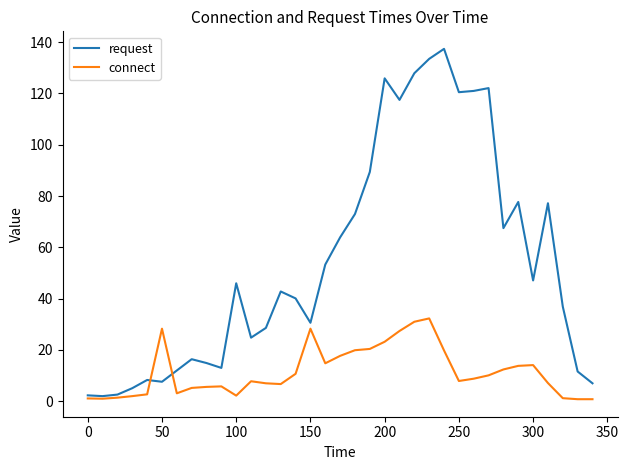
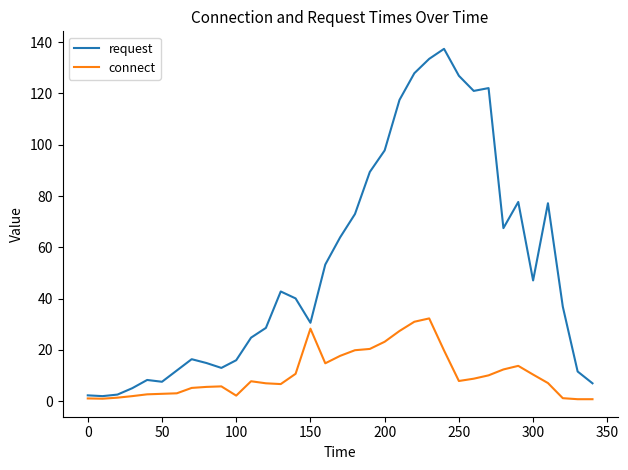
connect, 50: 28 -> 3
request, 100: 46 -> 16
request, 200: 126 -> 98
request, 250: 121 -> 127
connect, 300: 14 -> 10
